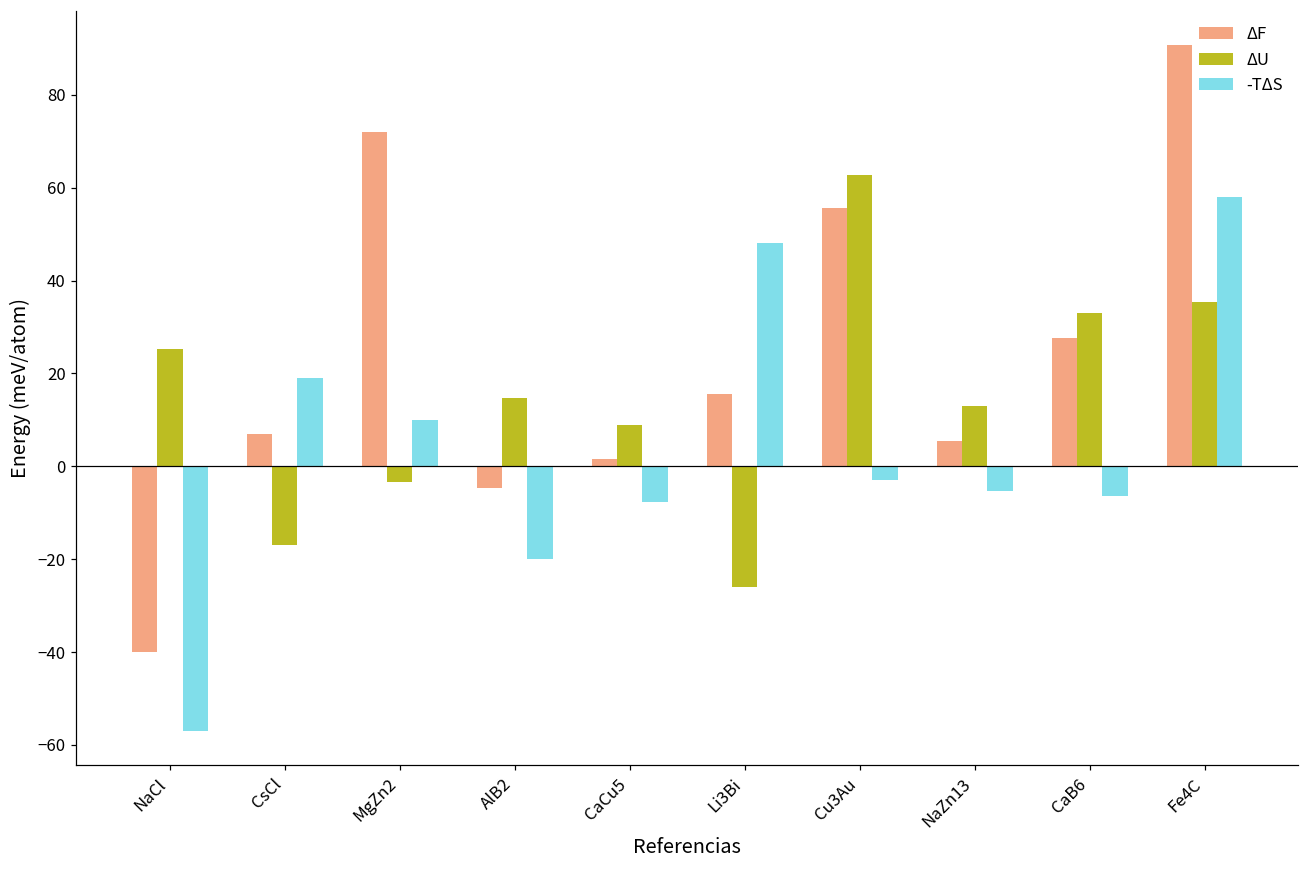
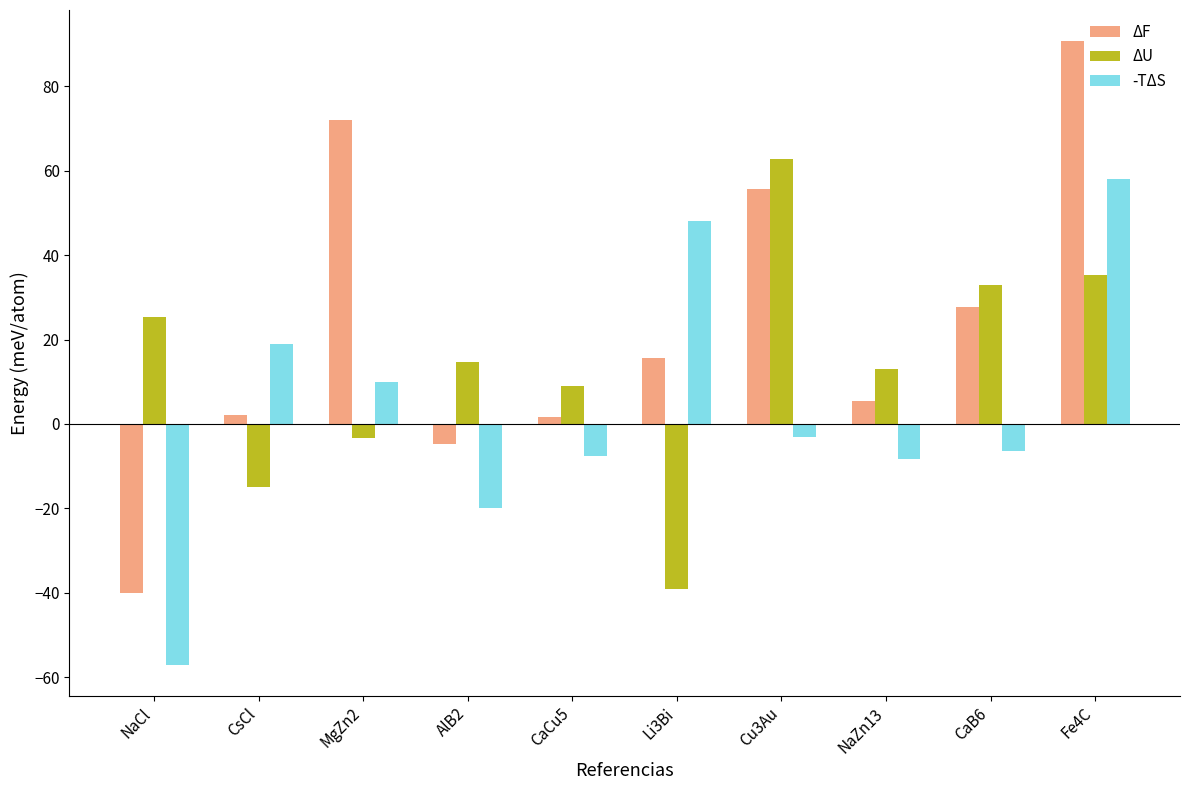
ΔF, CsCl: 7 -> 2
ΔU, CsCl: -17 -> -15
ΔU, Li3Bi: -26 -> -39
-TΔS, NaZn13: -5 -> -8
